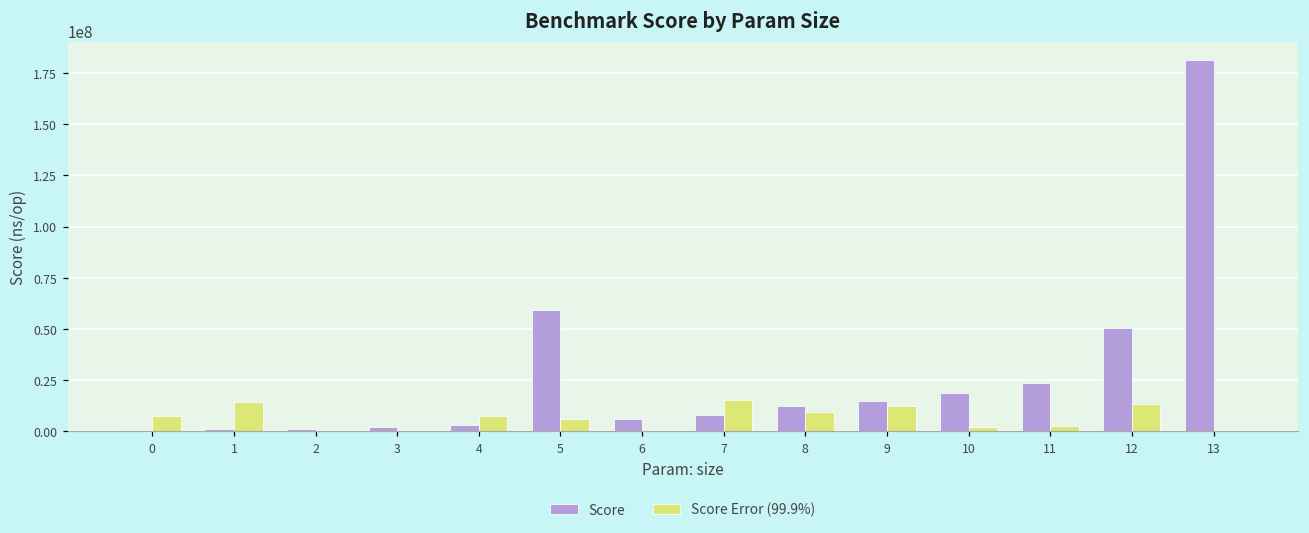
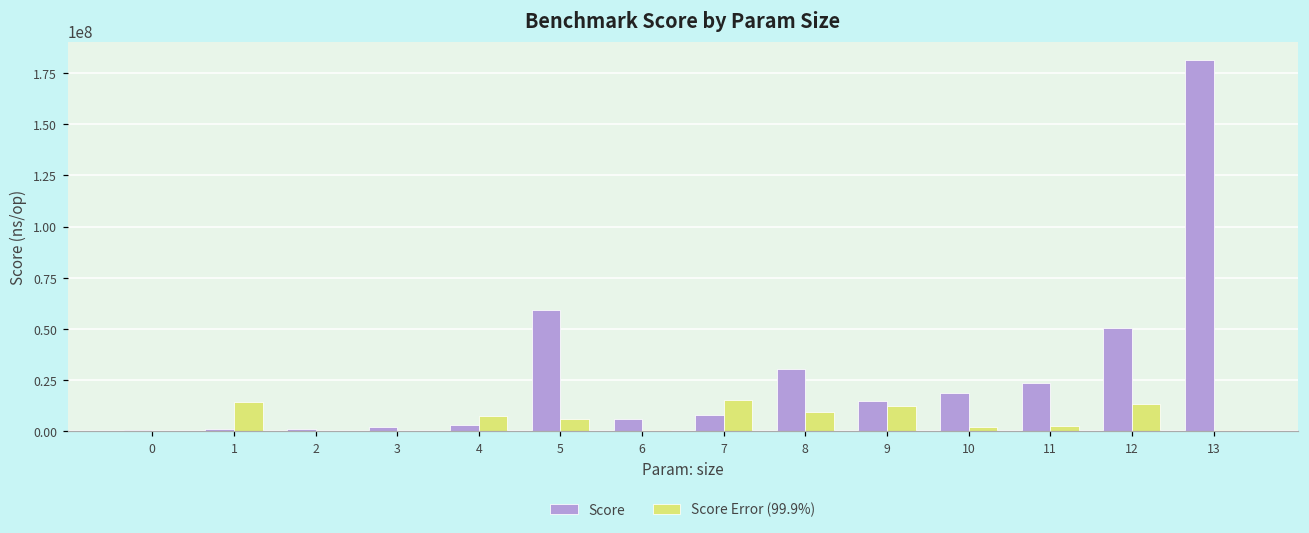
Score Error (99.9%), 0: 8000000 -> 0
Score, 8: 12000000 -> 31000000
